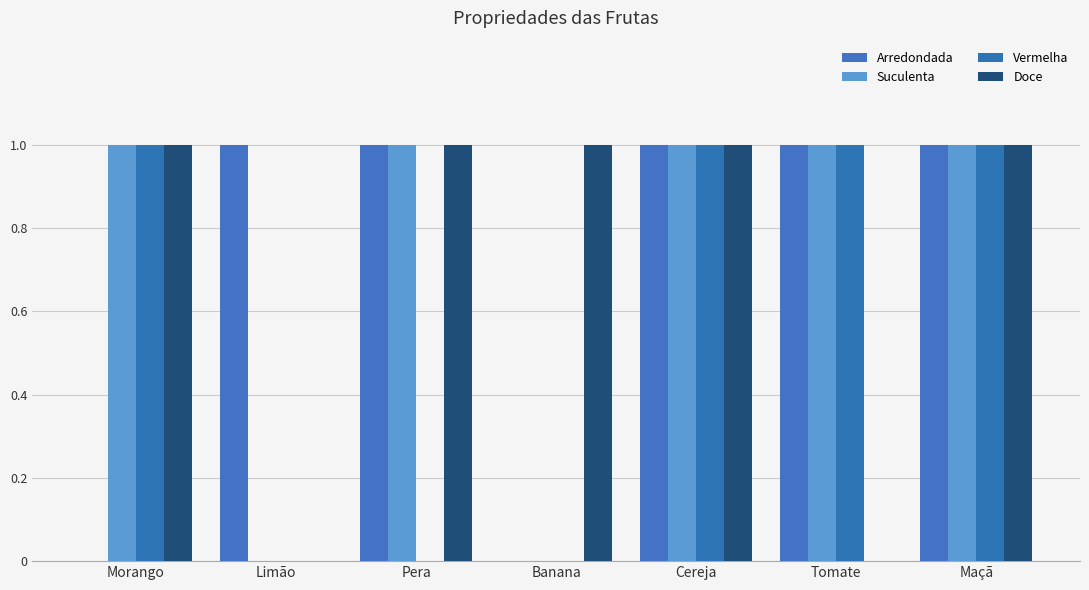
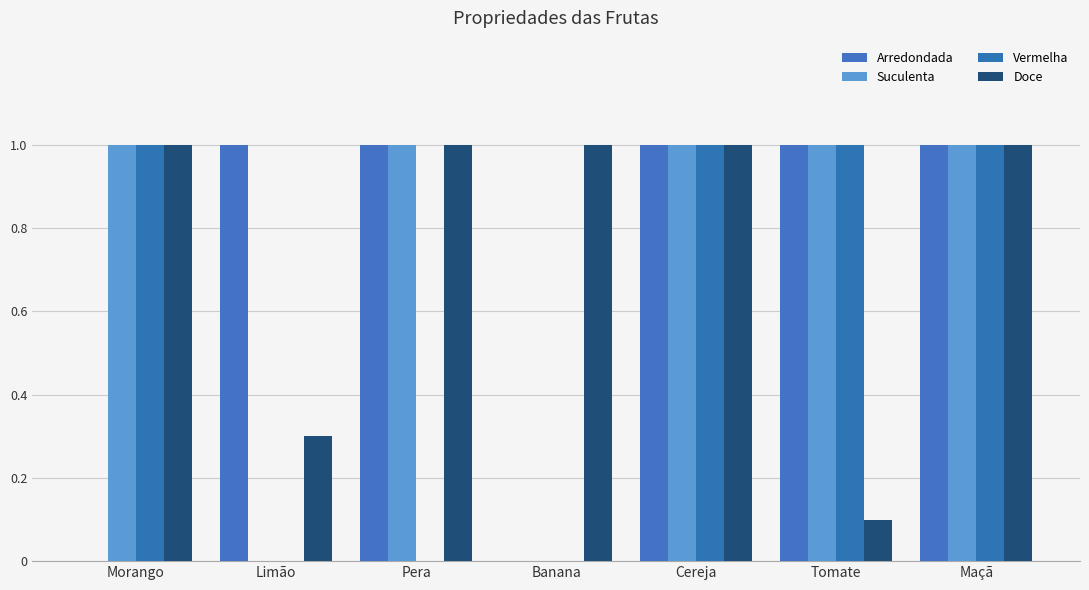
Doce, Limão: 0.0 -> 0.3
Doce, Tomate: 0.0 -> 0.1
